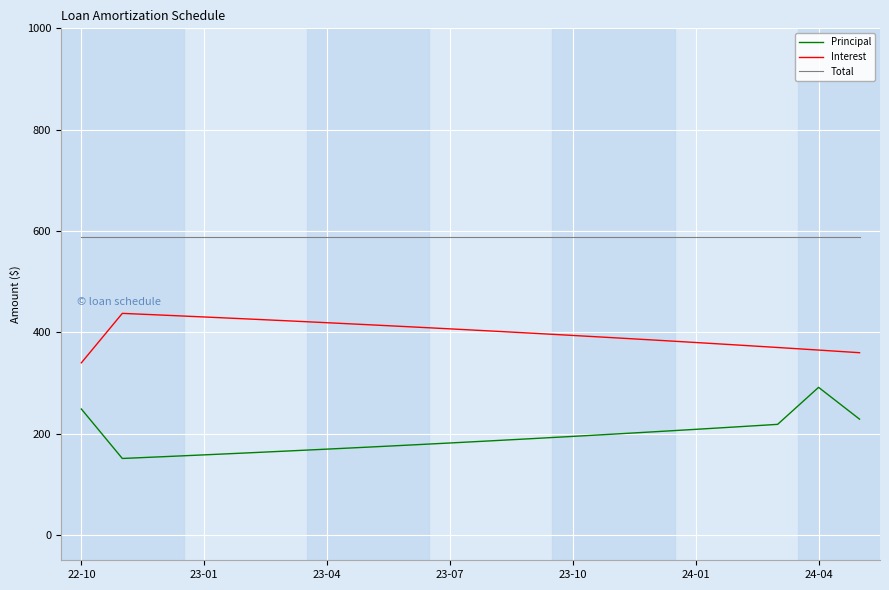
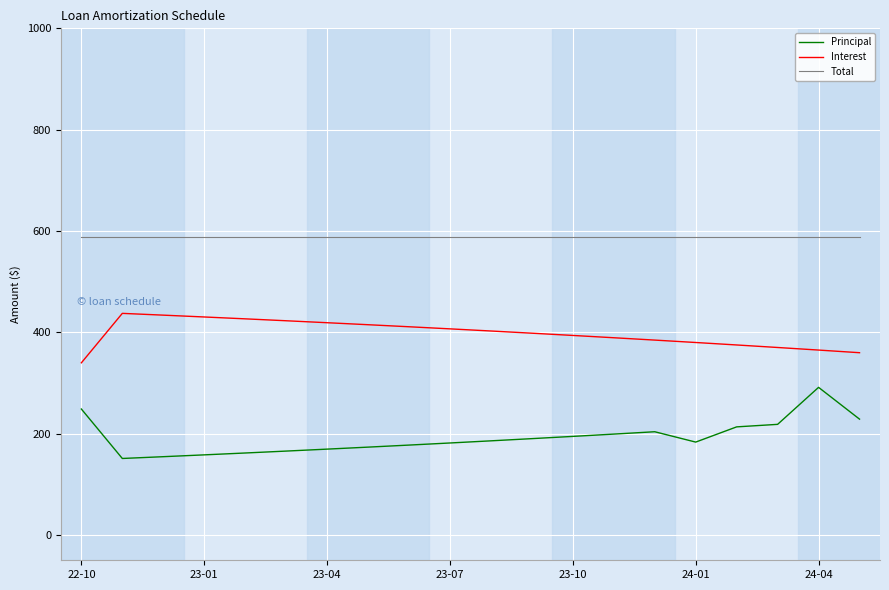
Principal, 24-01: 210 -> 180
